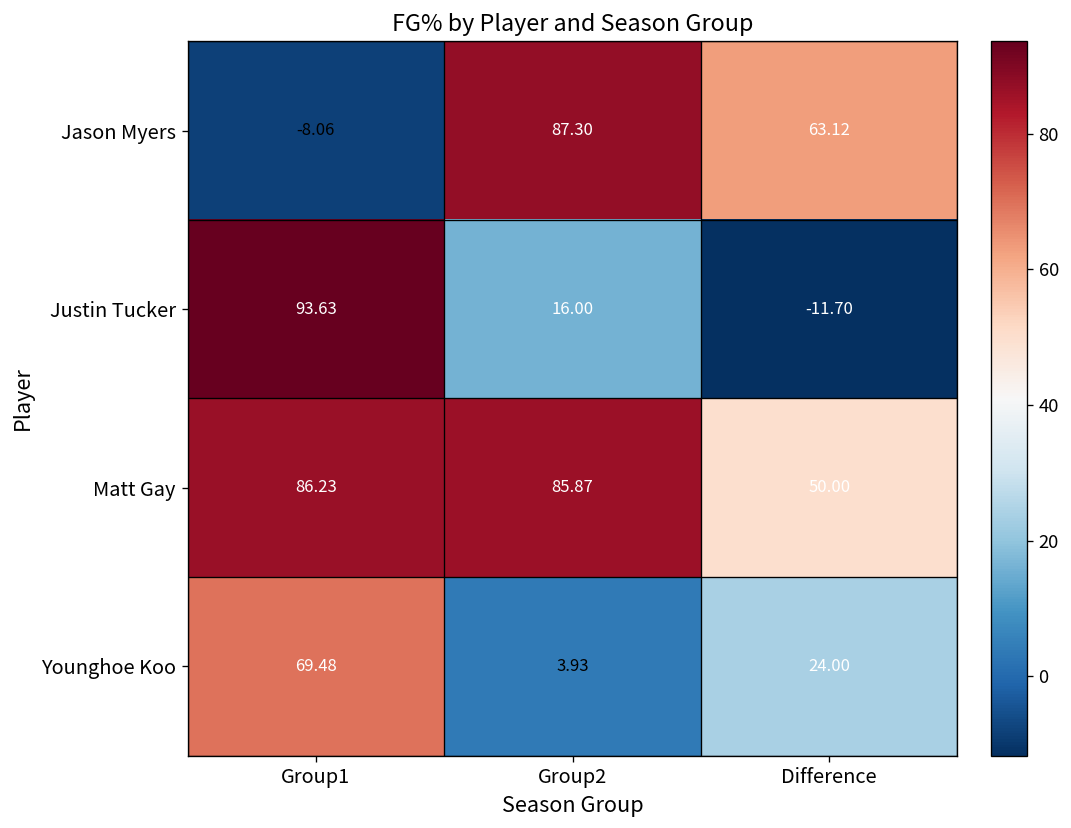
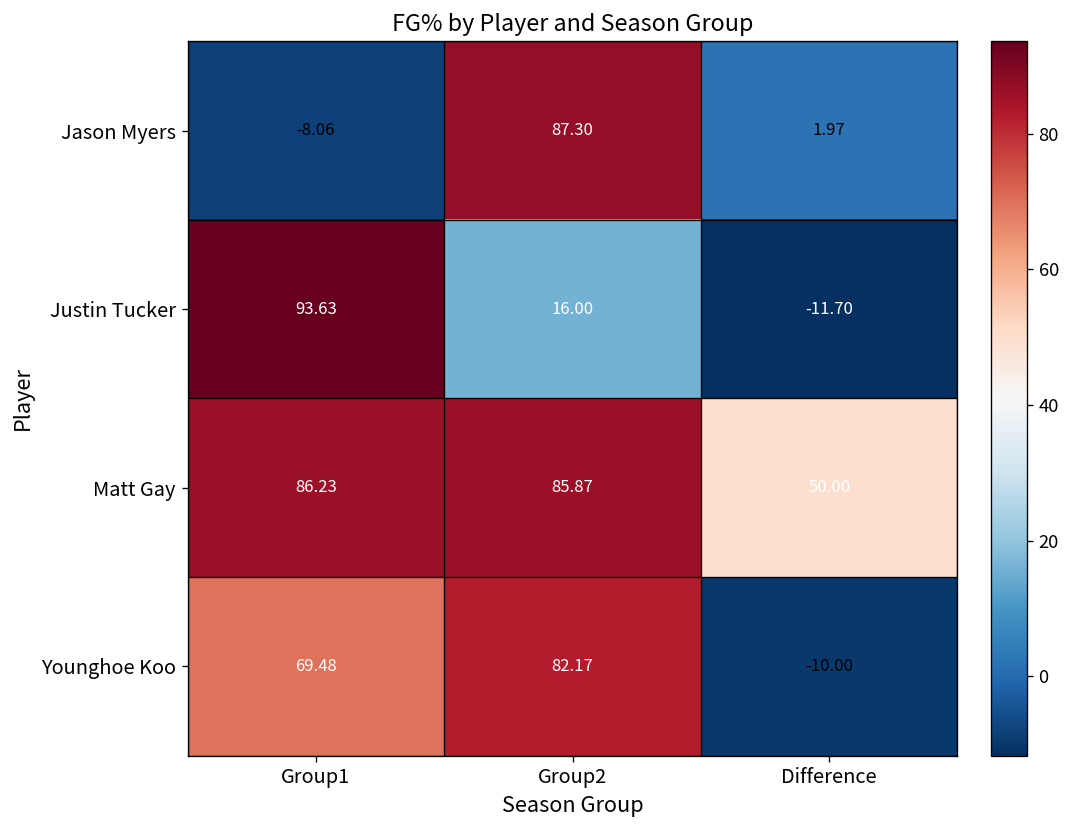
Jason Myers, Difference: 63.12 -> 1.97
Younghoe Koo, Group2: 3.93 -> 82.17
Younghoe Koo, Difference: 24.00 -> -10.00
